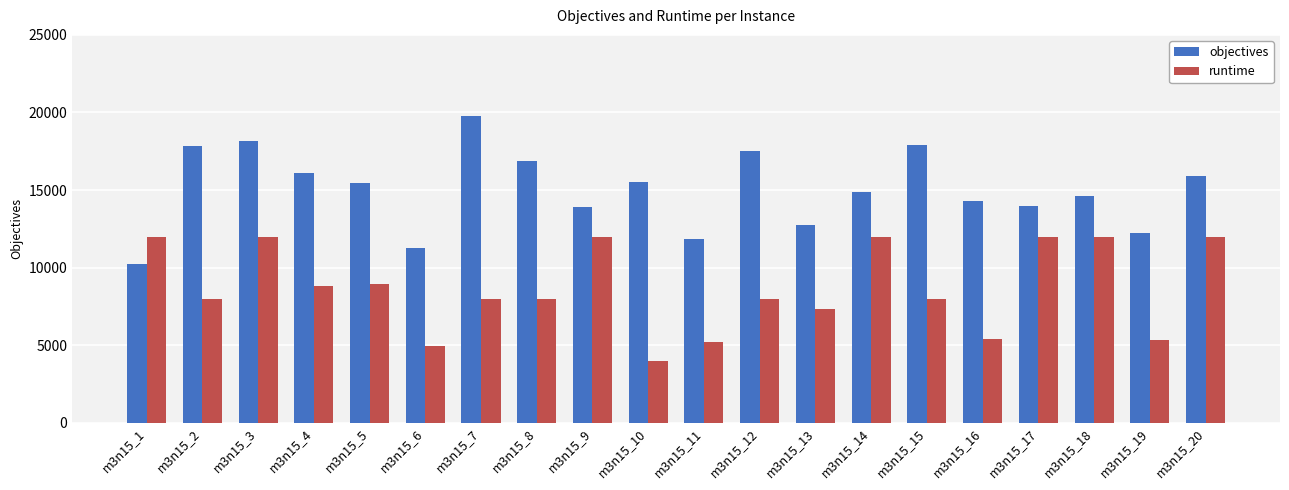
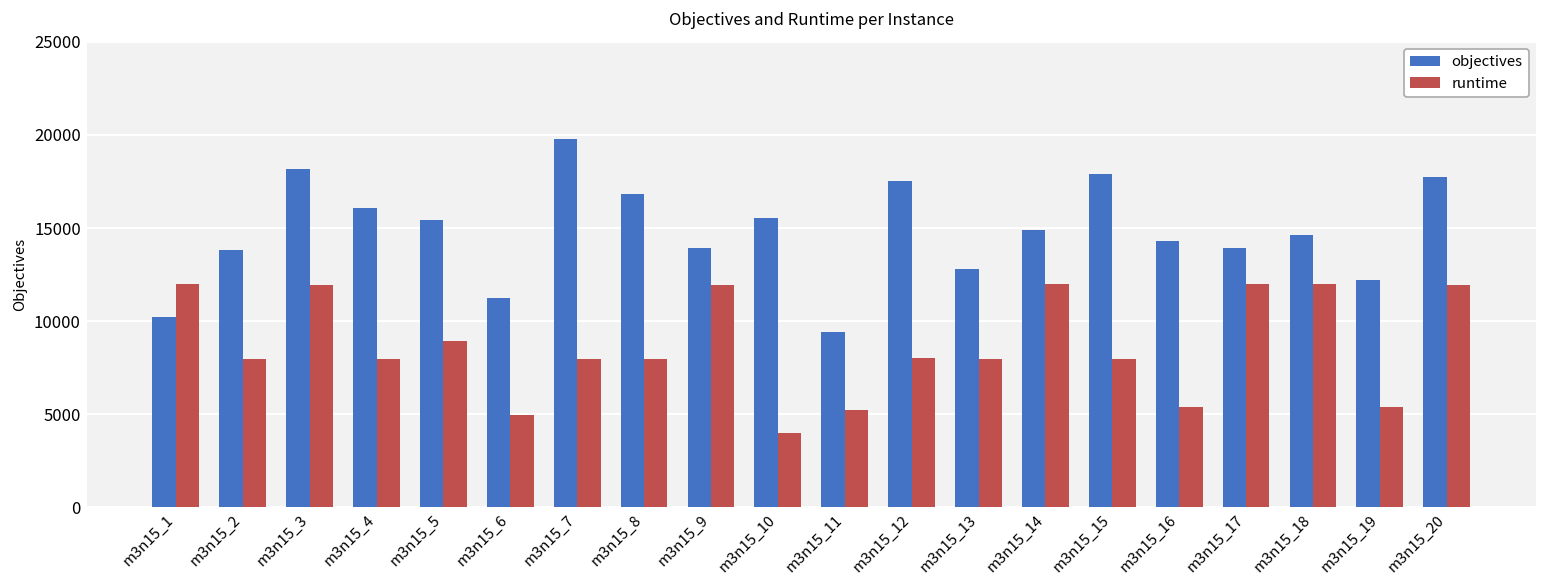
objectives, m3n15_2: 17900 -> 13800
runtime, m3n15_4: 8800 -> 8000
objectives, m3n15_11: 11800 -> 9400
runtime, m3n15_13: 7300 -> 8000
objectives, m3n15_20: 15900 -> 17800
